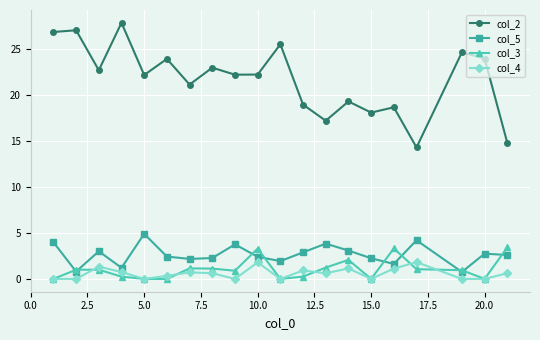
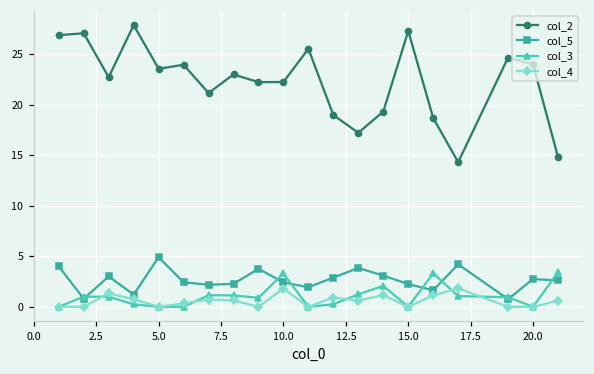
col_2, 5.0: 22 -> 24
col_2, 15.0: 18 -> 27
